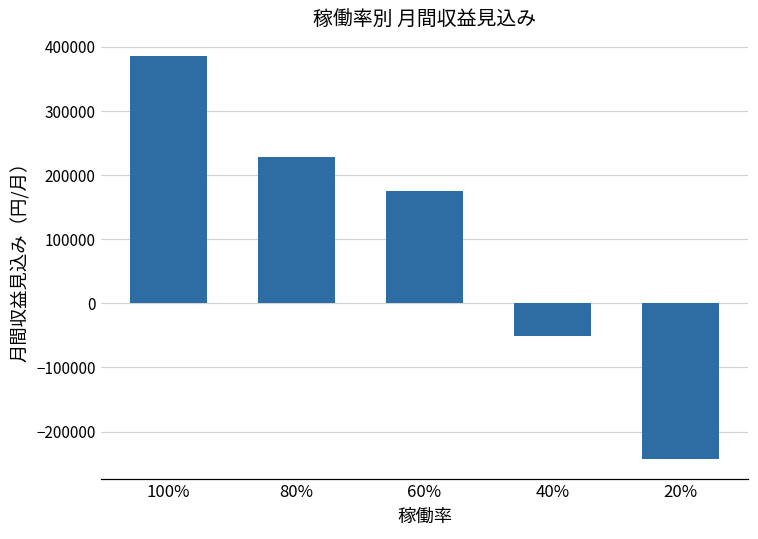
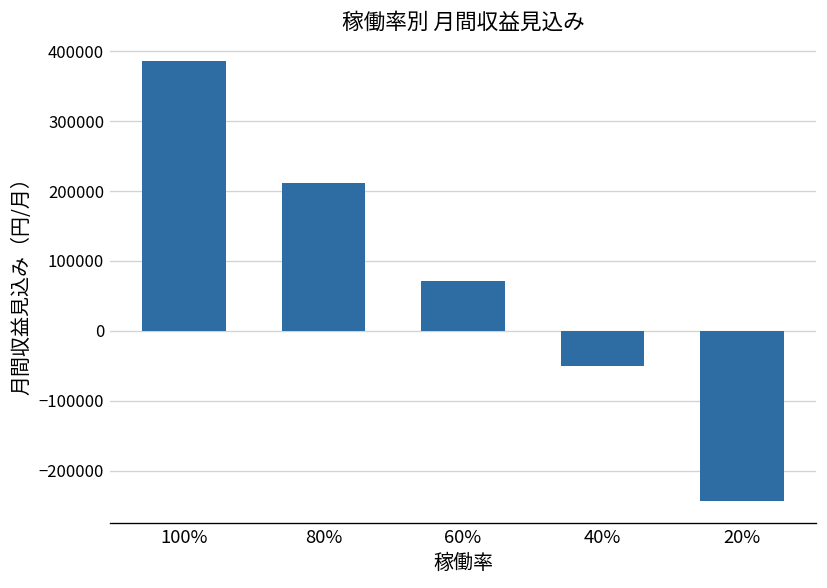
80%: 230000 -> 210000
60%: 180000 -> 70000
